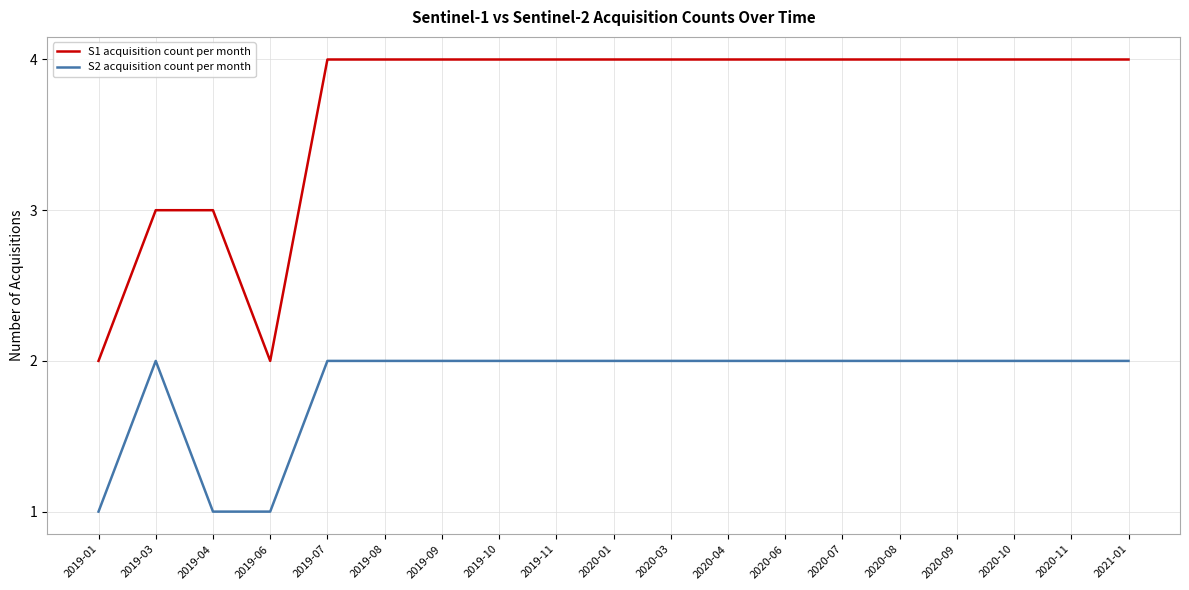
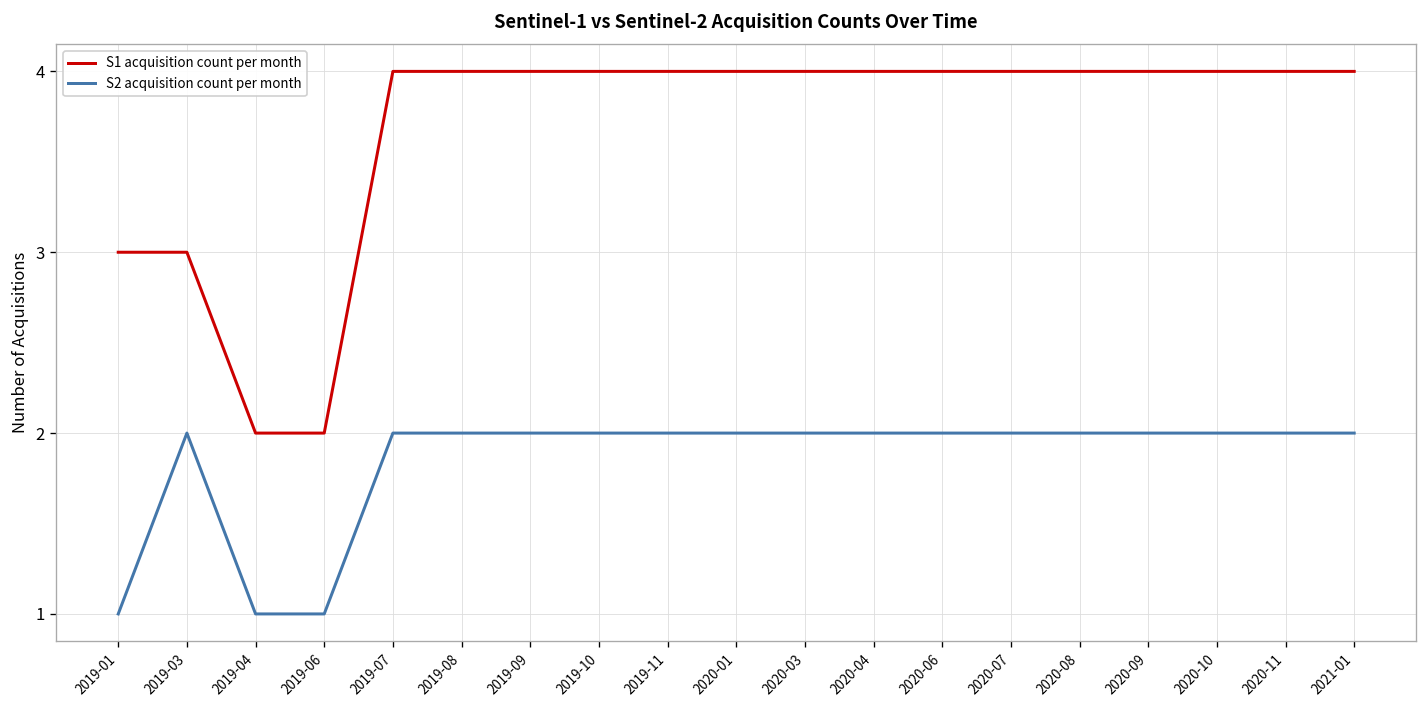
S1 acquisition count per month, 2019-01: 2 -> 3
S1 acquisition count per month, 2019-04: 3 -> 2
